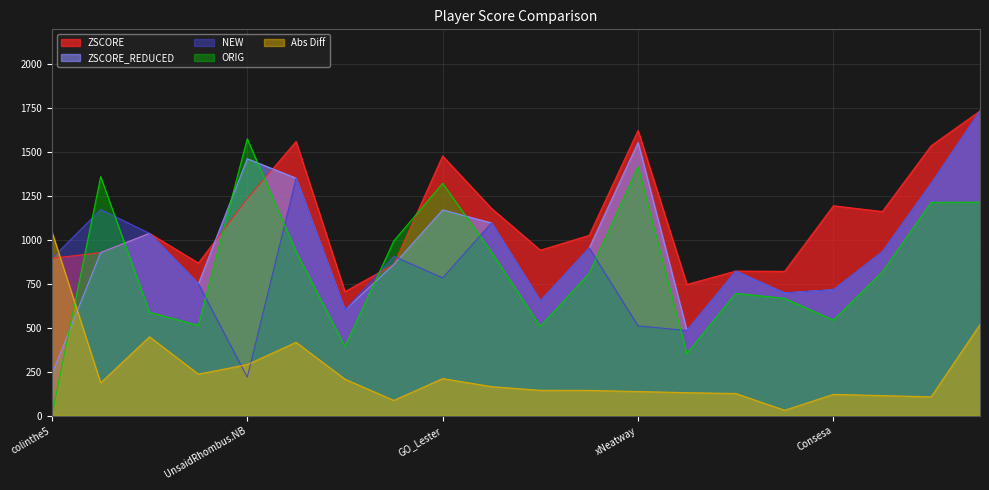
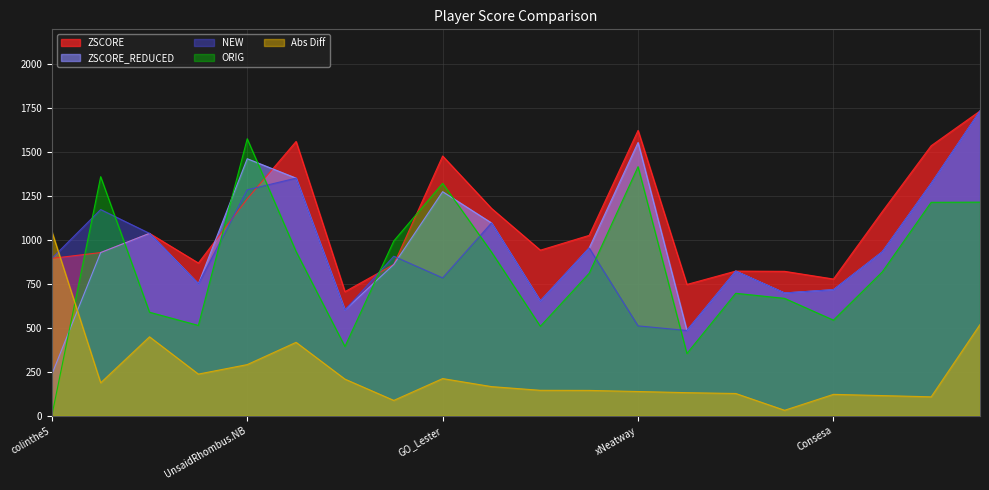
NEW, UnsaidRhombus.NB: 220 -> 1290
ZSCORE_REDUCED, GO_Lester: 1170 -> 1280
ZSCORE, Consesa: 1200 -> 780
